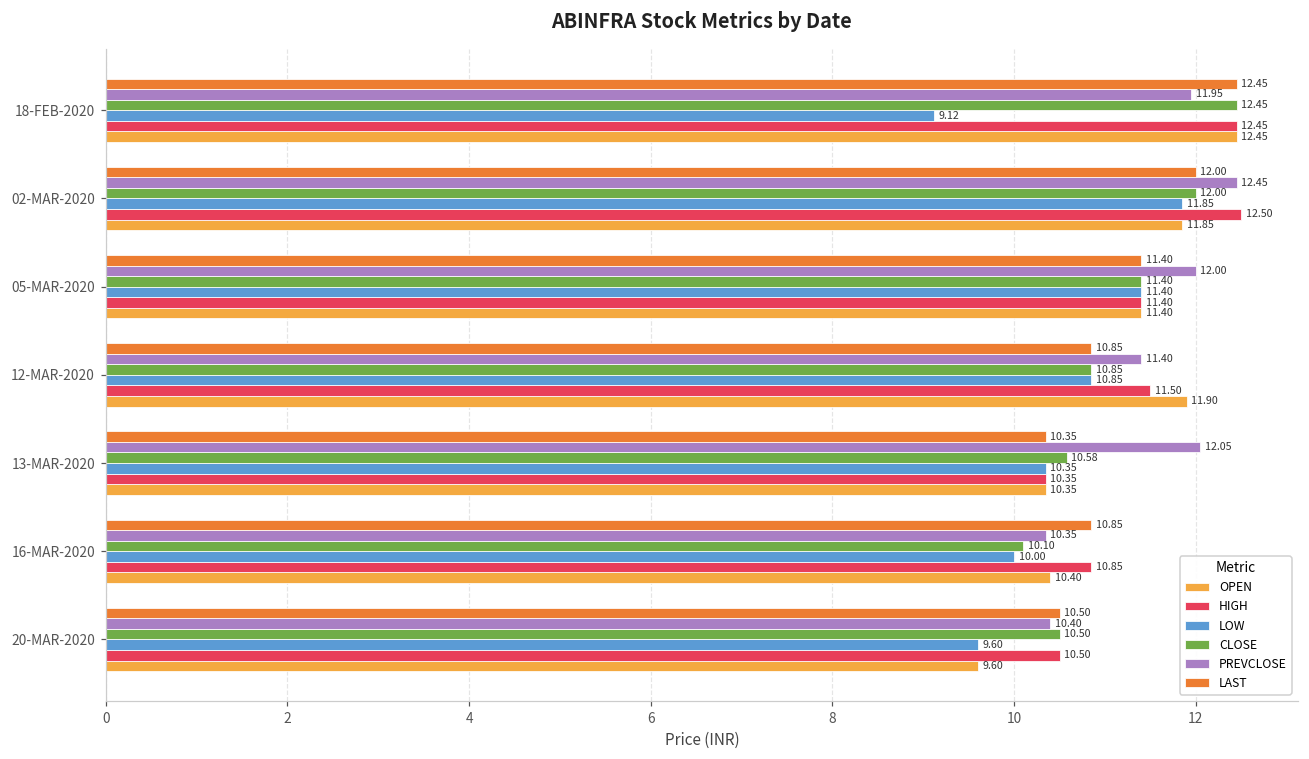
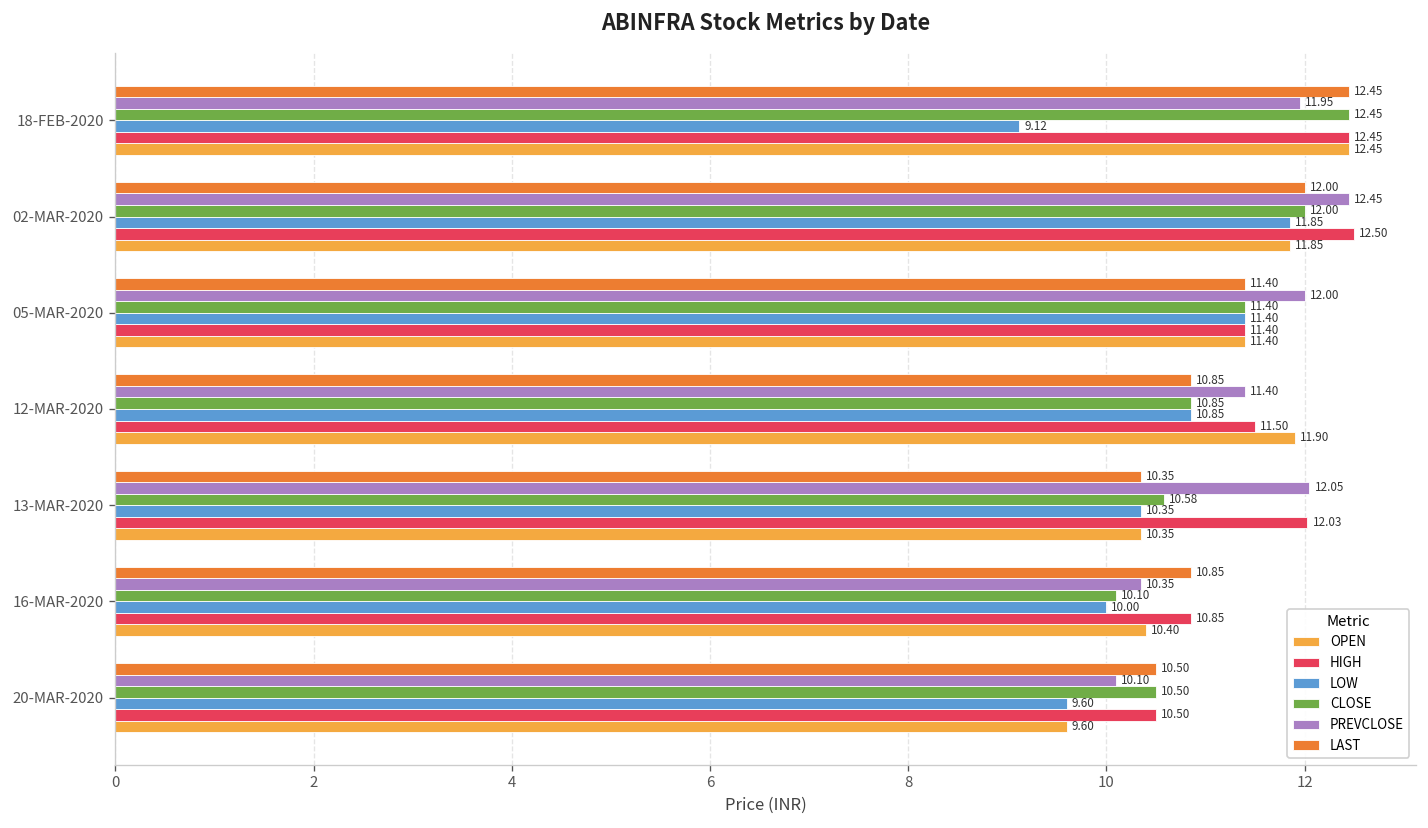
HIGH, 13-MAR-2020: 10.35 -> 12.03
PREVCLOSE, 20-MAR-2020: 10.40 -> 10.10
